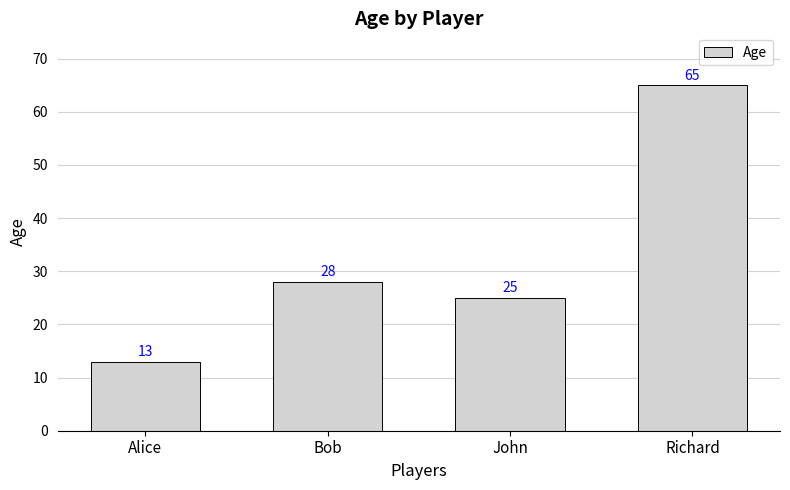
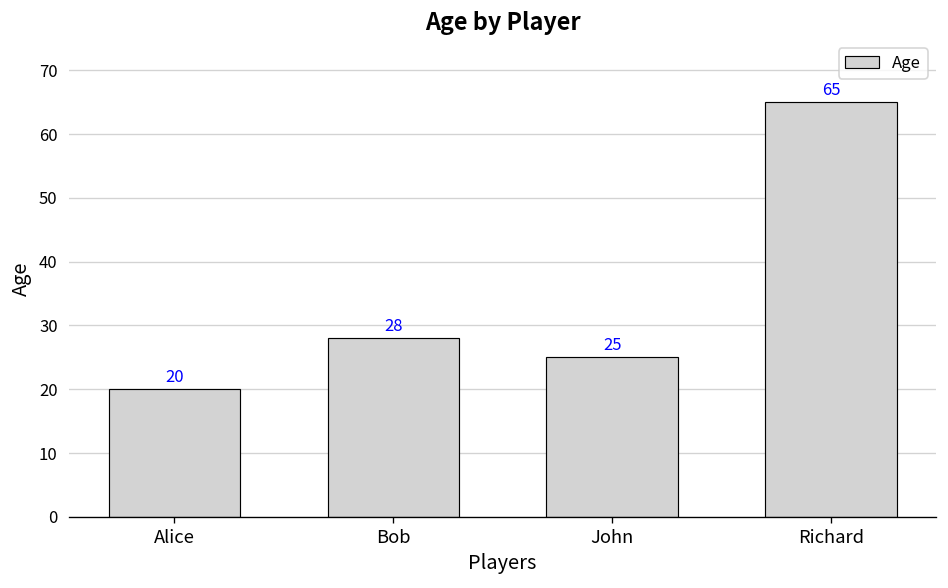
Alice: 13 -> 20
